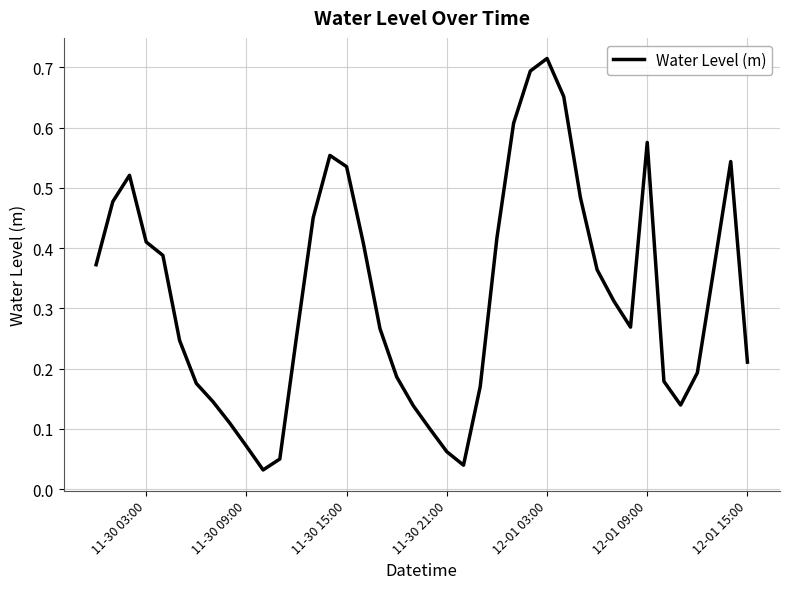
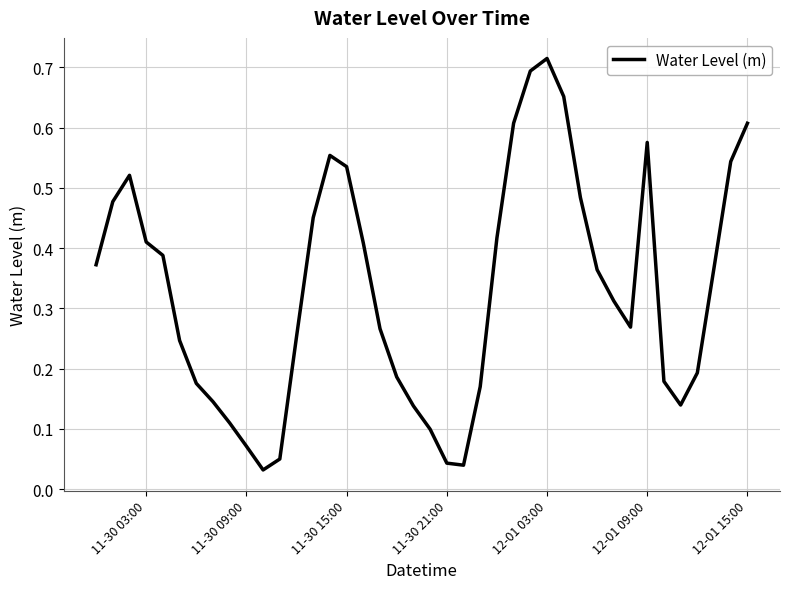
11-30 21:00: 0.06 -> 0.04
12-01 15:00: 0.21 -> 0.61
